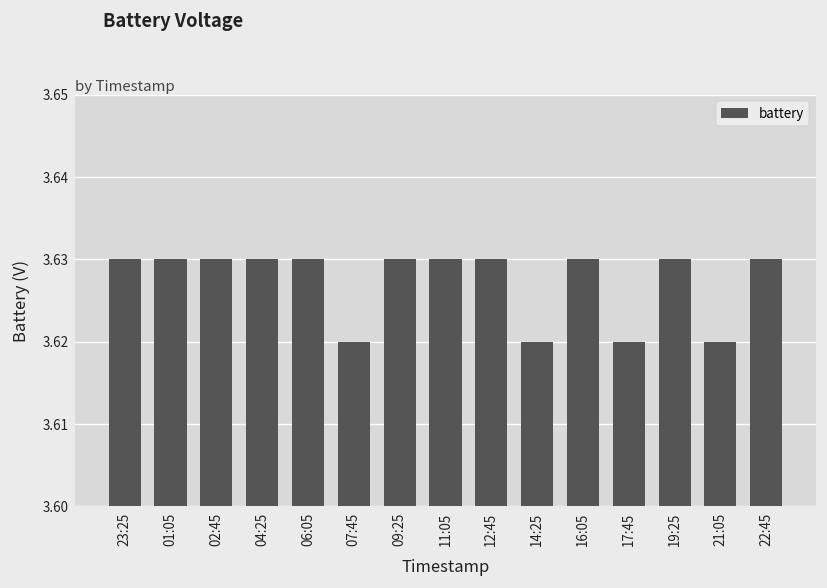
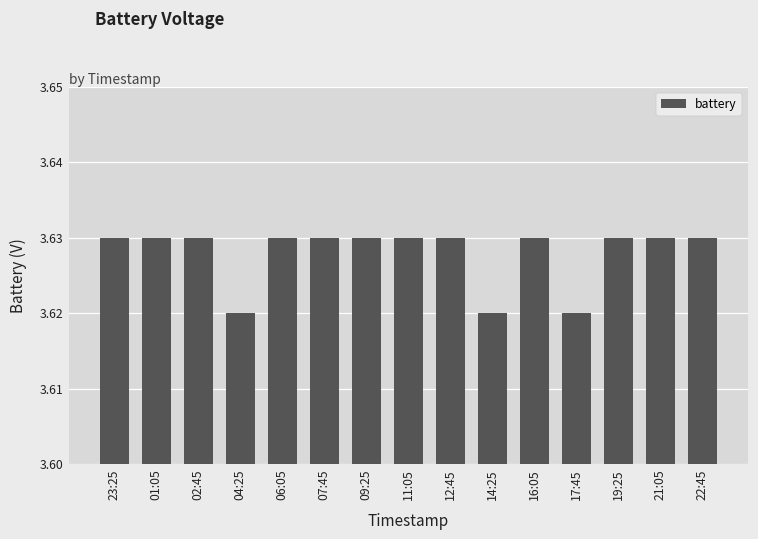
04:25: 3.63 -> 3.62
07:45: 3.62 -> 3.63
21:05: 3.62 -> 3.63
